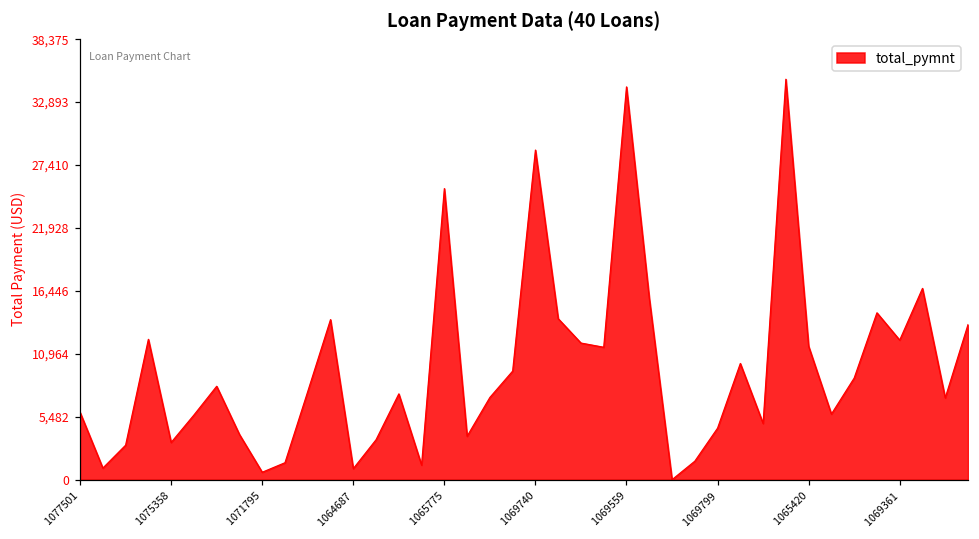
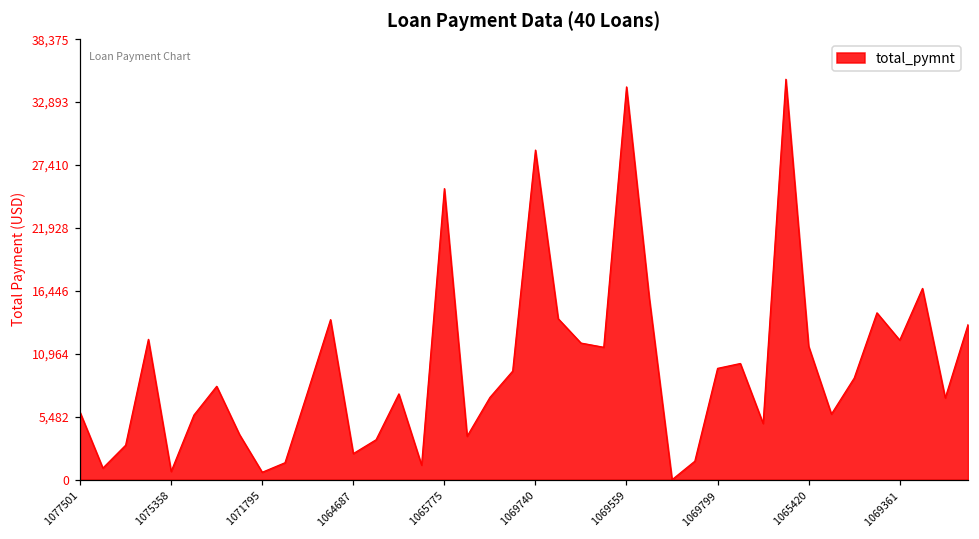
1075358: 3,200 -> 700
1064687: 1,000 -> 2,300
1069799: 4,500 -> 9,700
